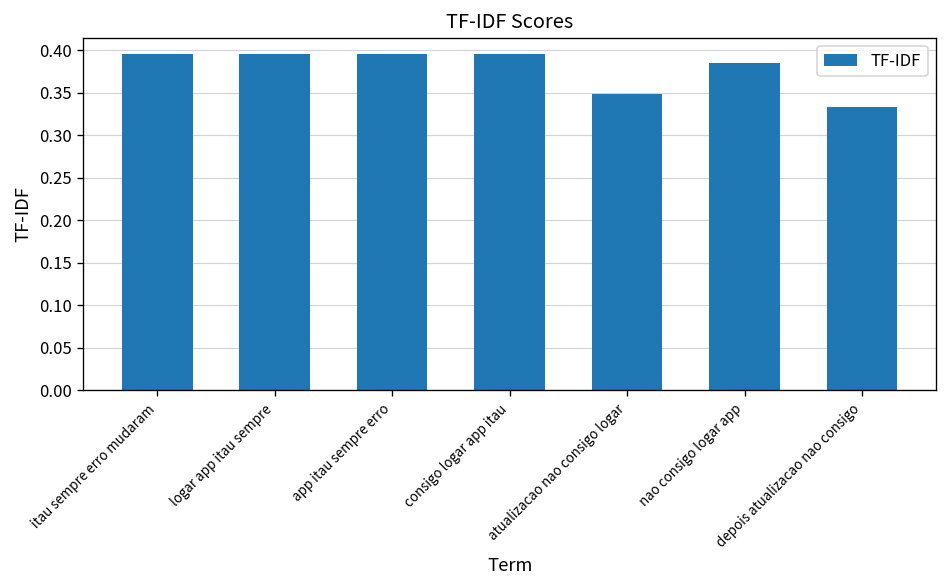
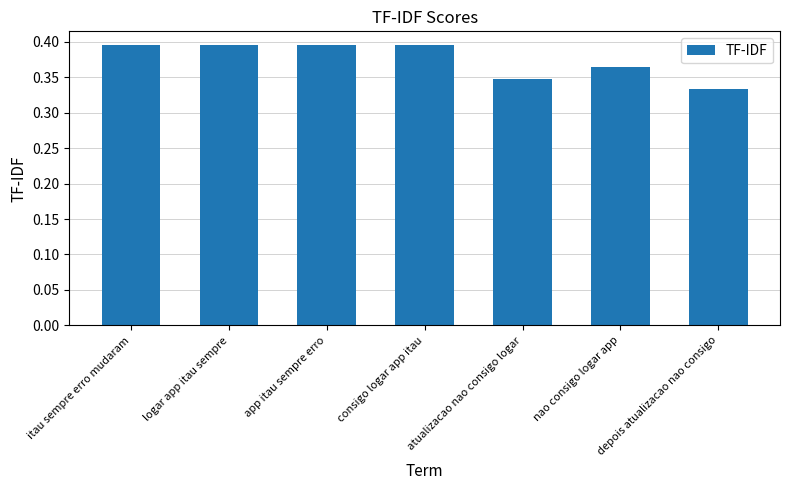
nao consigo logar app: 0.38 -> 0.36
